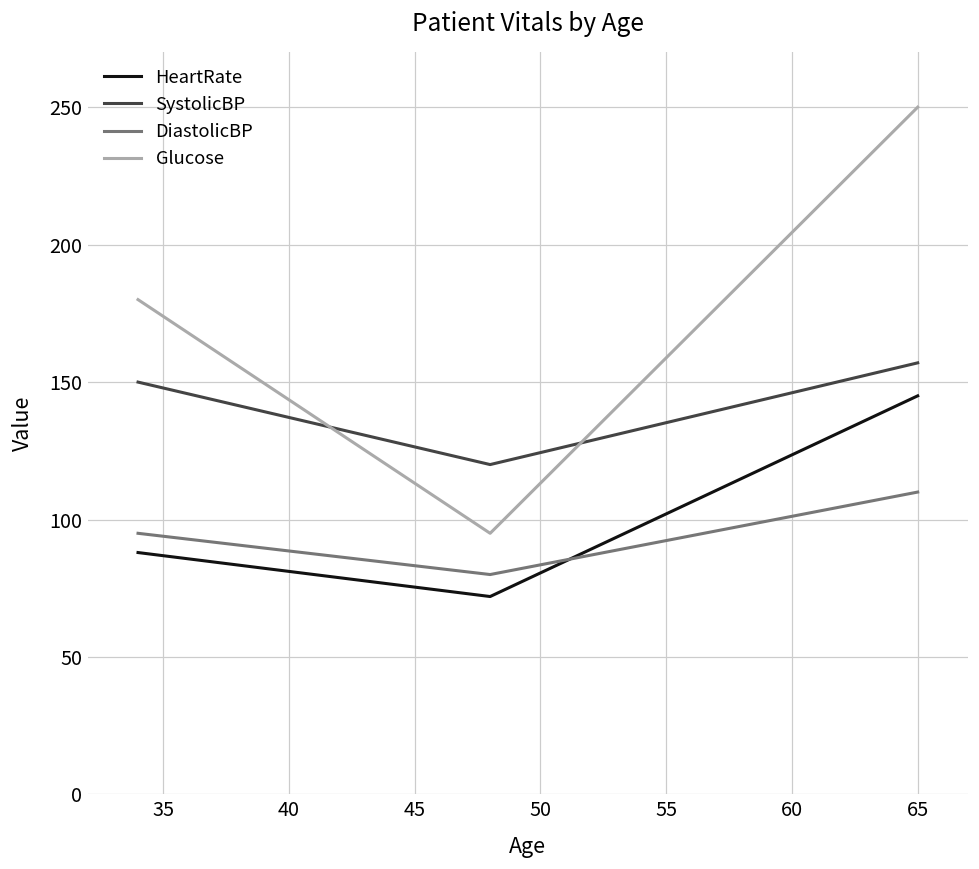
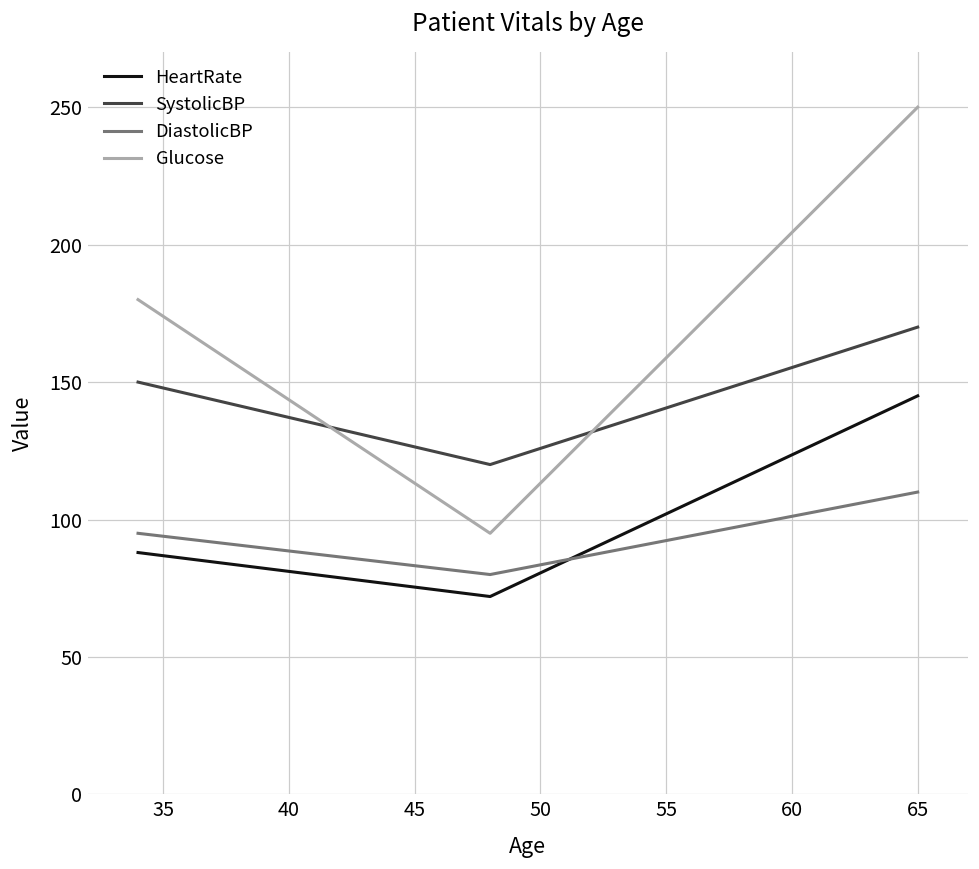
SystolicBP, 65: 157 -> 170
